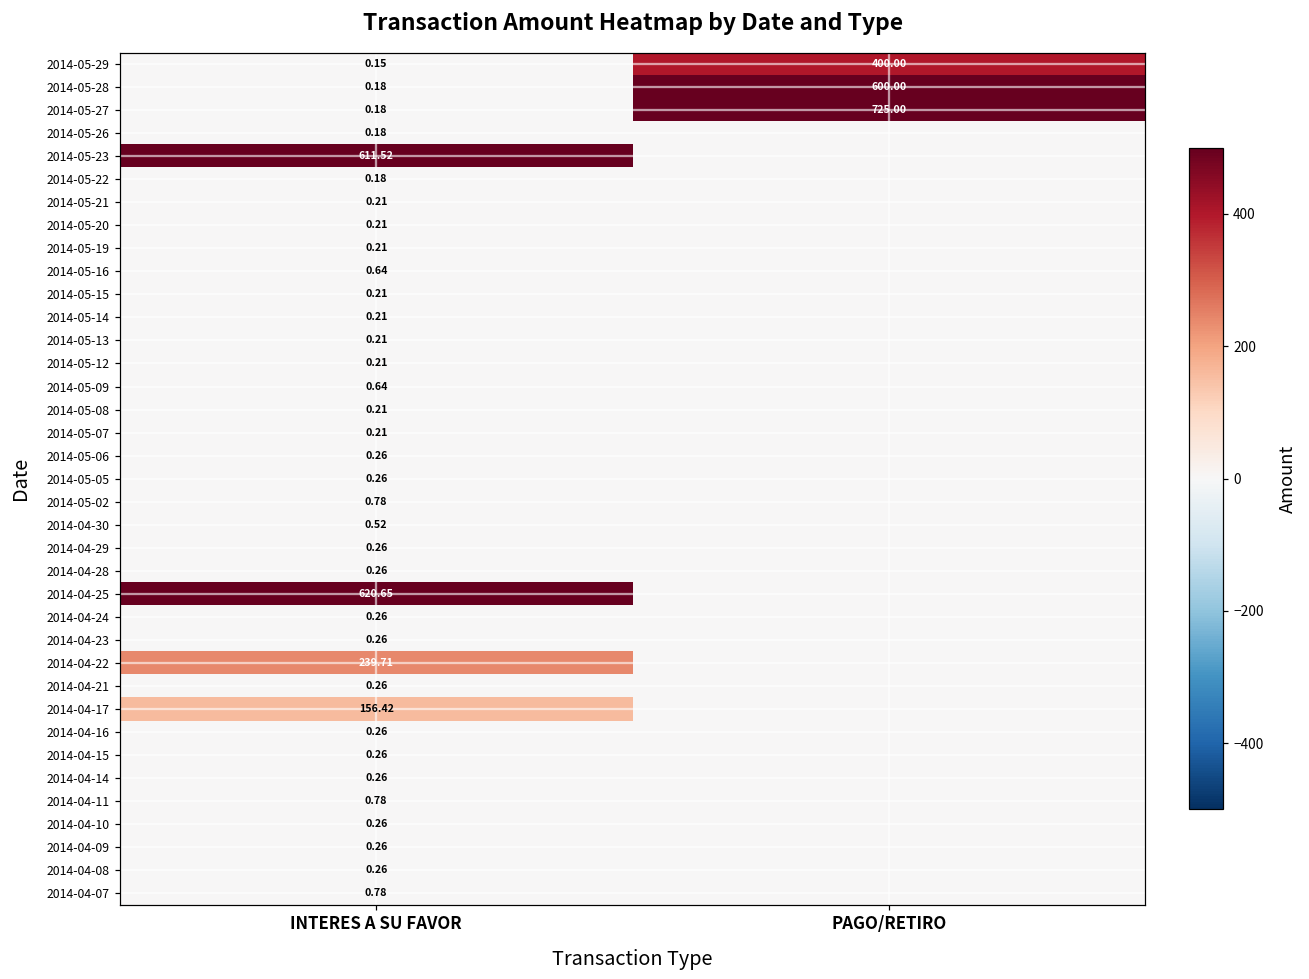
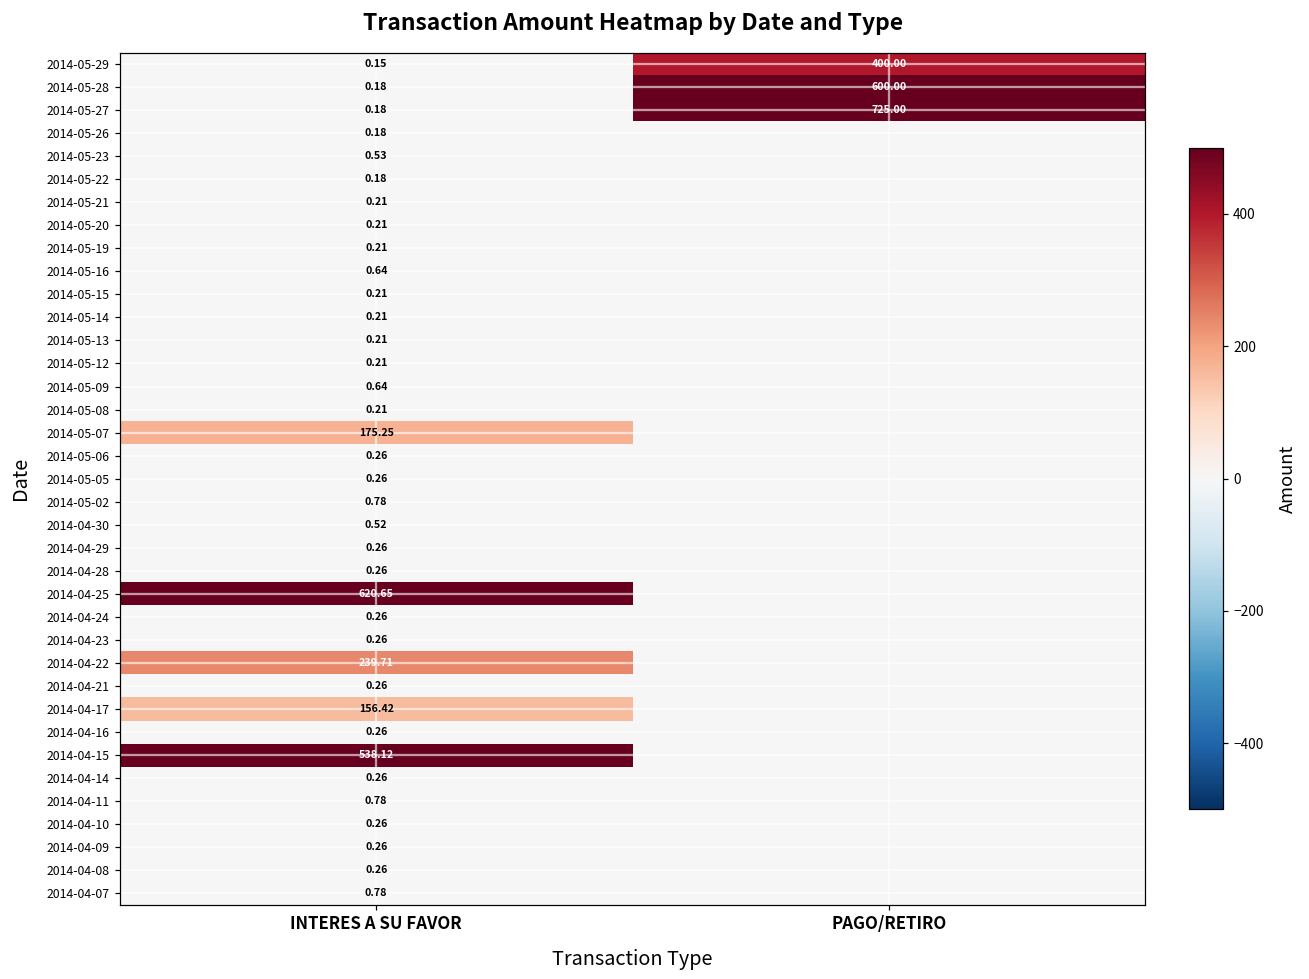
2014-05-23, INTERES A SU FAVOR: 611.52 -> 0.53
2014-05-07, INTERES A SU FAVOR: 0.21 -> 175.25
2014-04-15, INTERES A SU FAVOR: 0.26 -> 538.12
